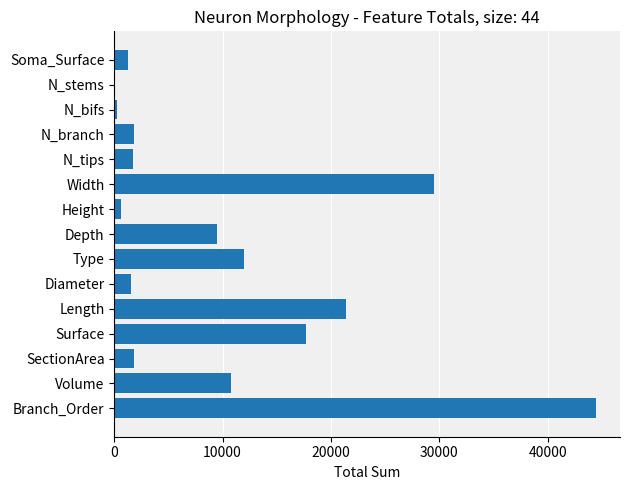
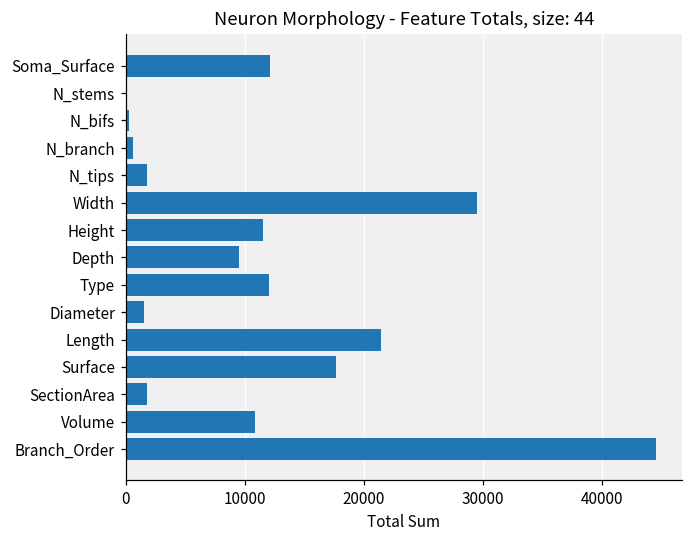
Soma_Surface: 1300 -> 12100
N_branch: 1800 -> 600
Height: 600 -> 11500
